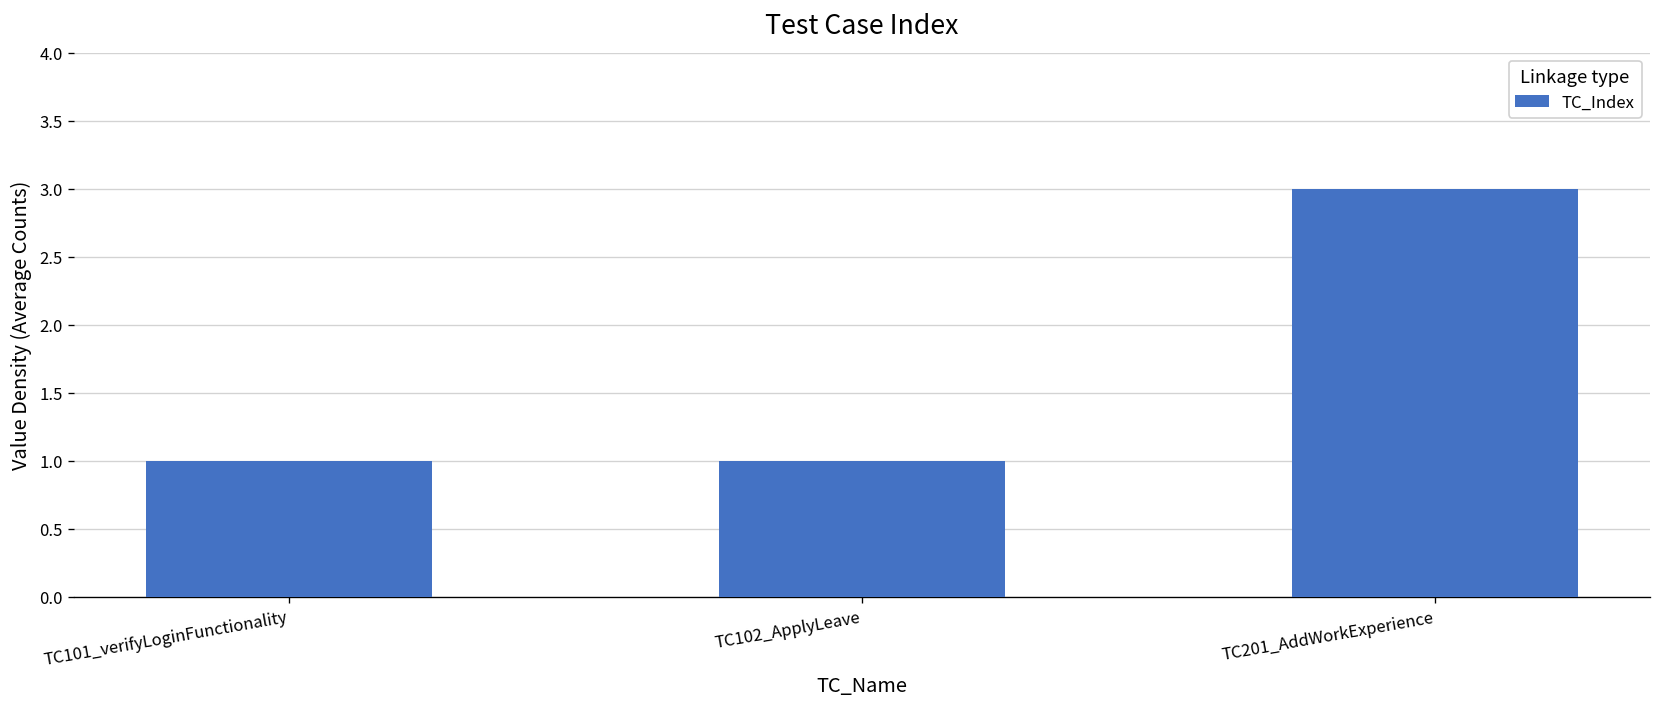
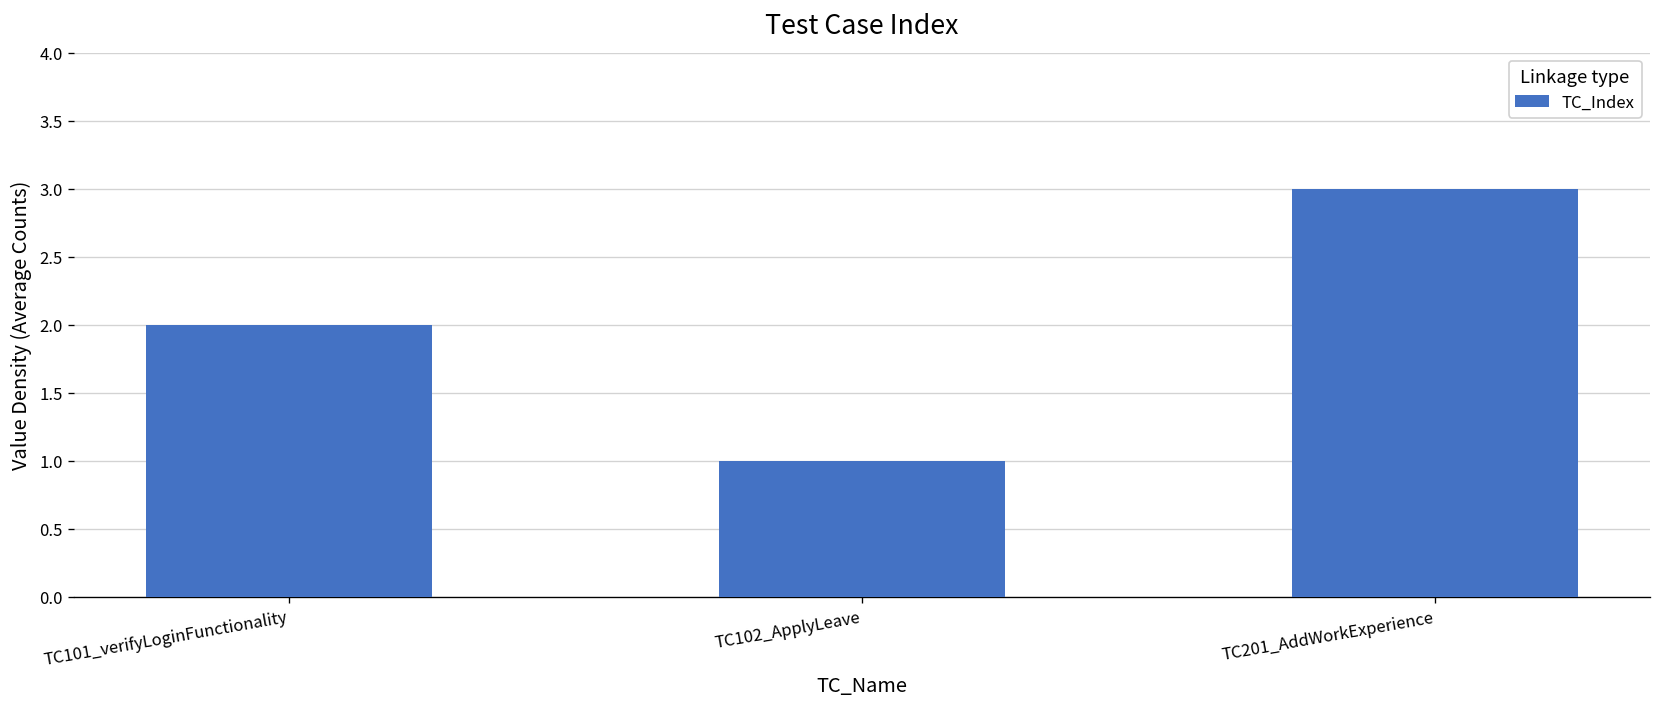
TC101_verifyLoginFunctionality: 1 -> 2
